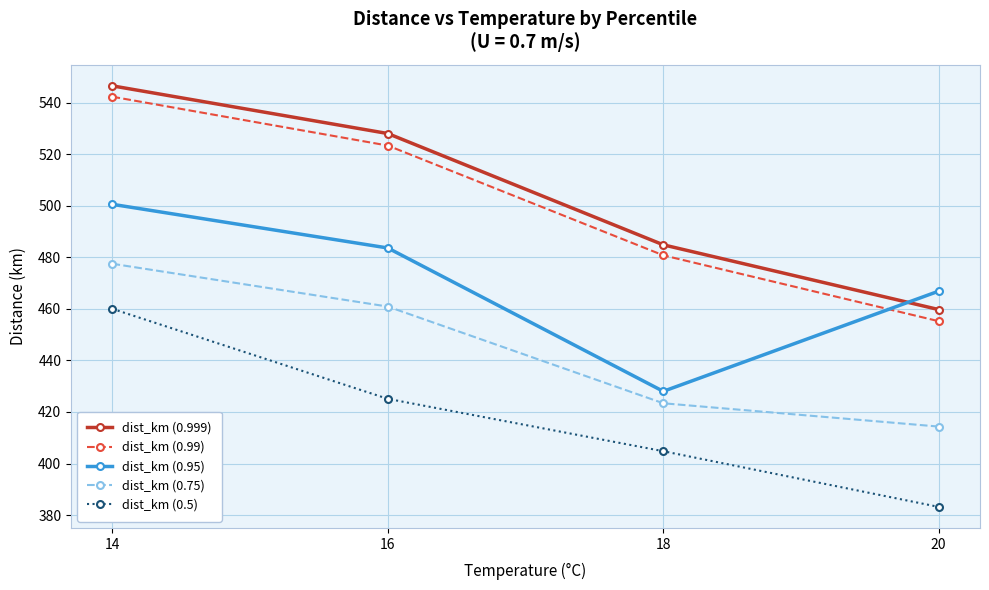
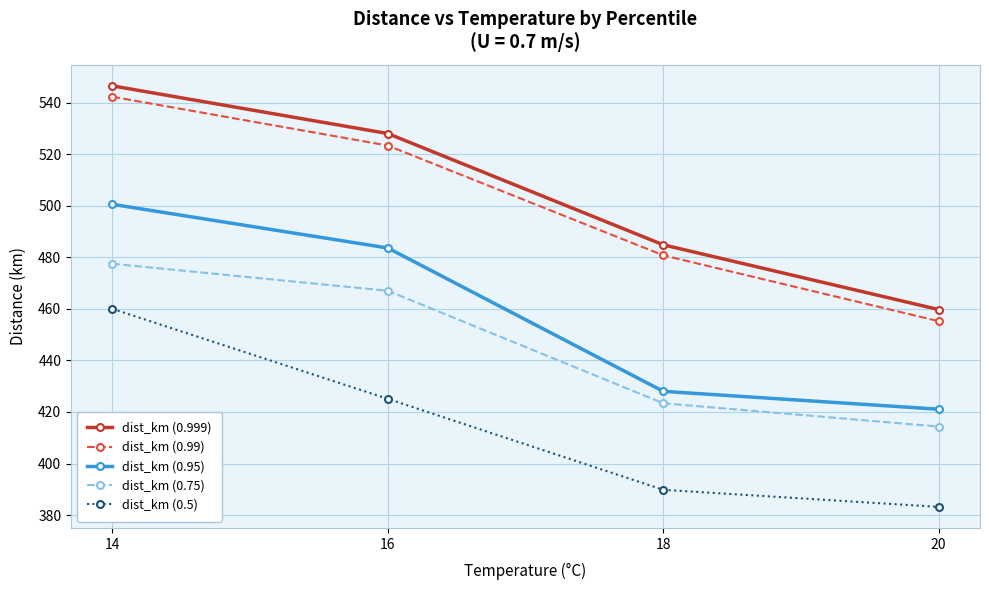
dist_km (0.75), 16: 461 -> 467
dist_km (0.5), 18: 405 -> 390
dist_km (0.95), 20: 467 -> 421
